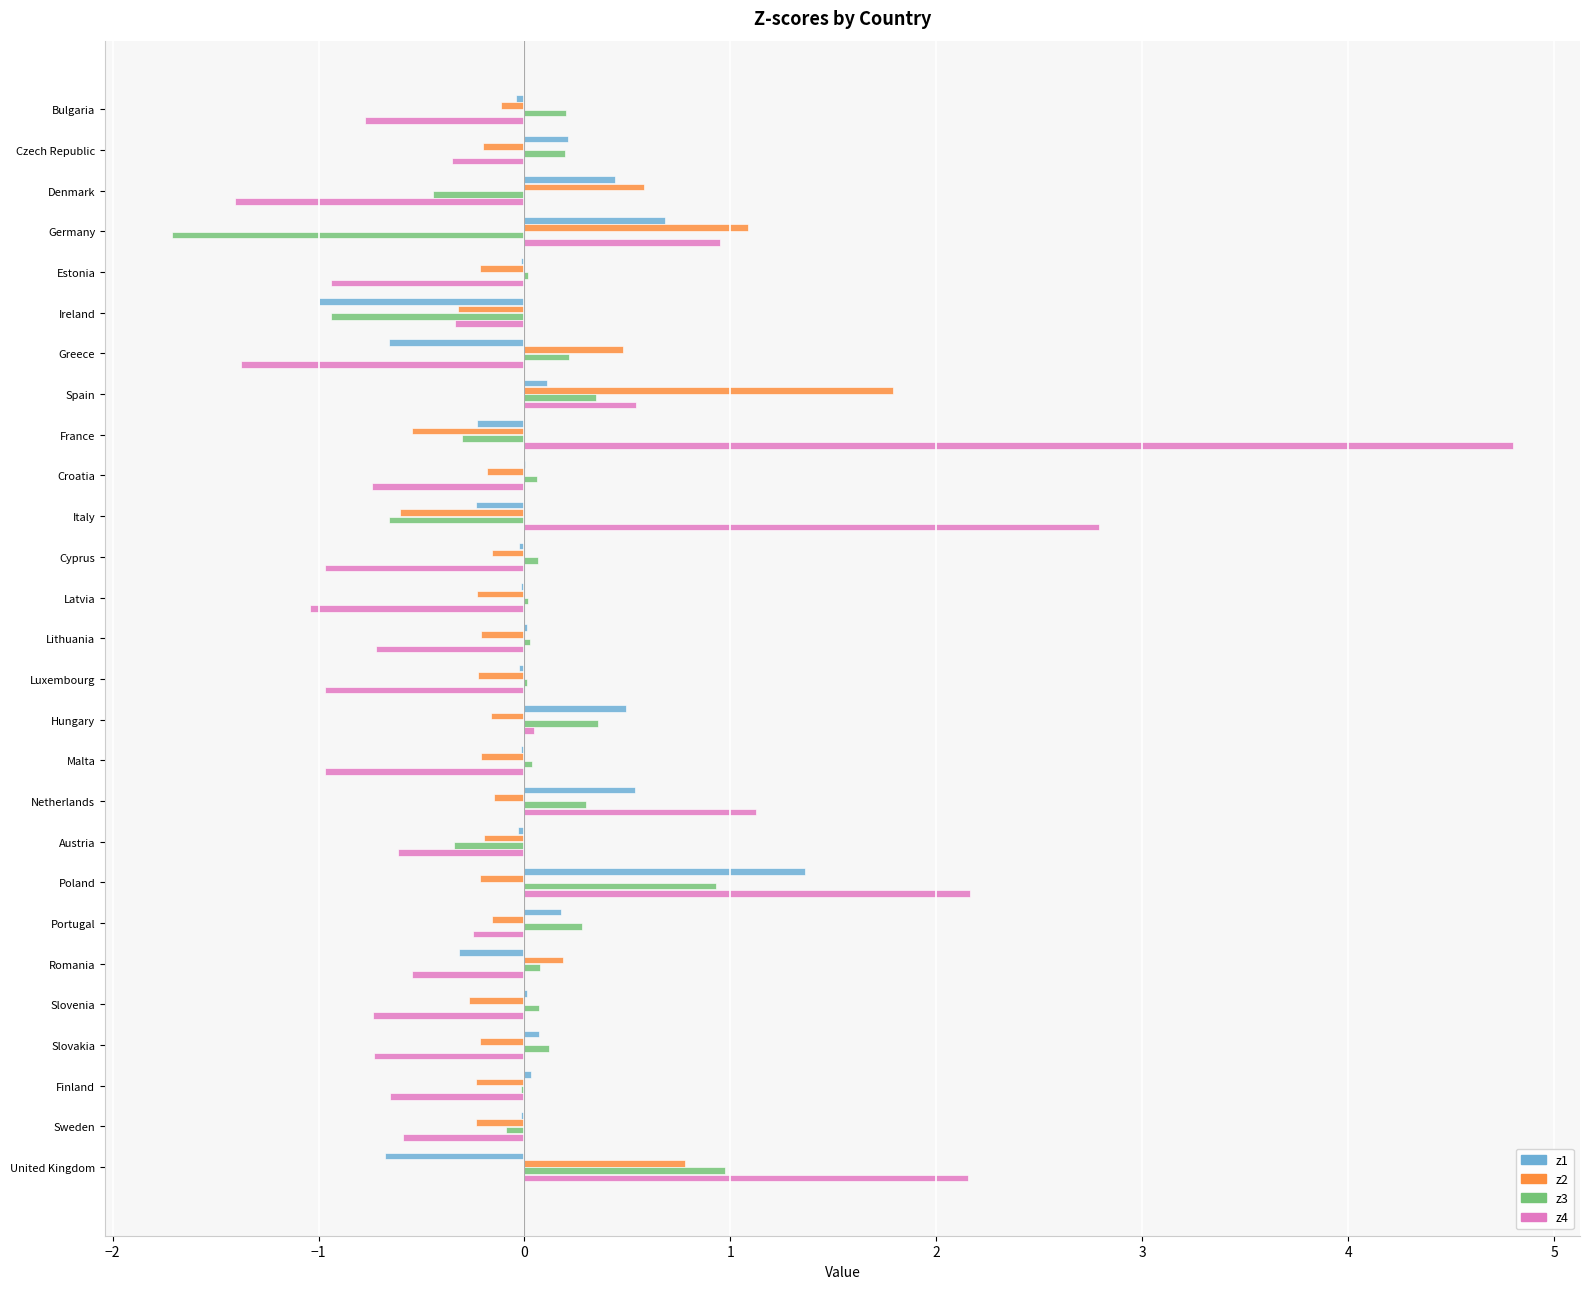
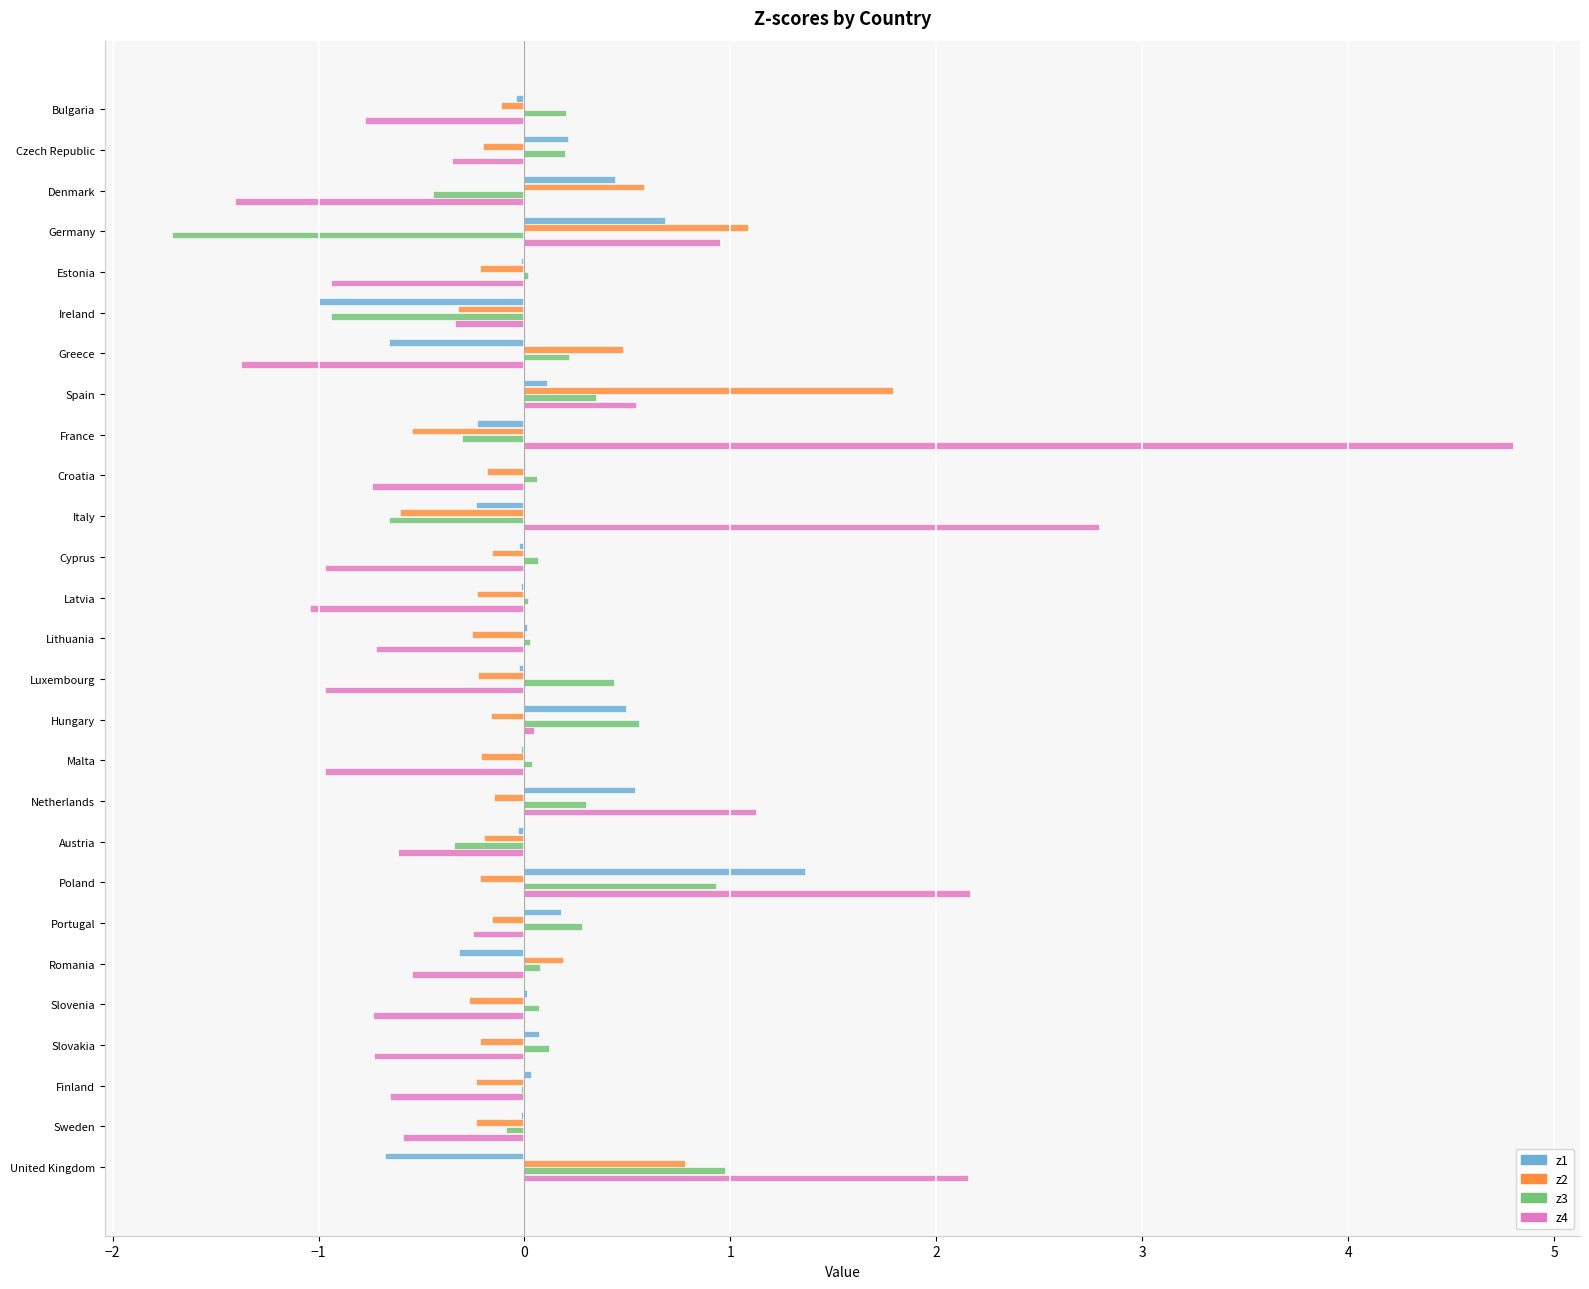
z2, Lithuania: -0.21 -> -0.25
z3, Luxembourg: 0.01 -> 0.43
z3, Hungary: 0.36 -> 0.56
